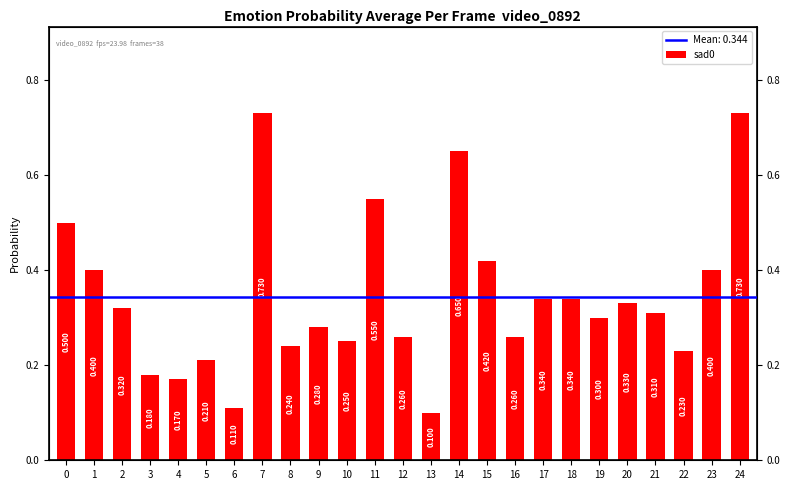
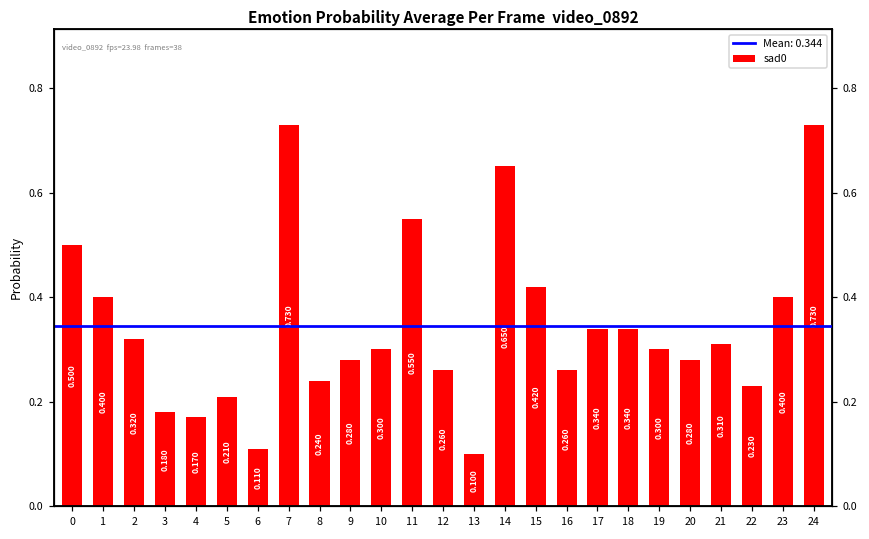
10: 0.250 -> 0.300
20: 0.330 -> 0.280
